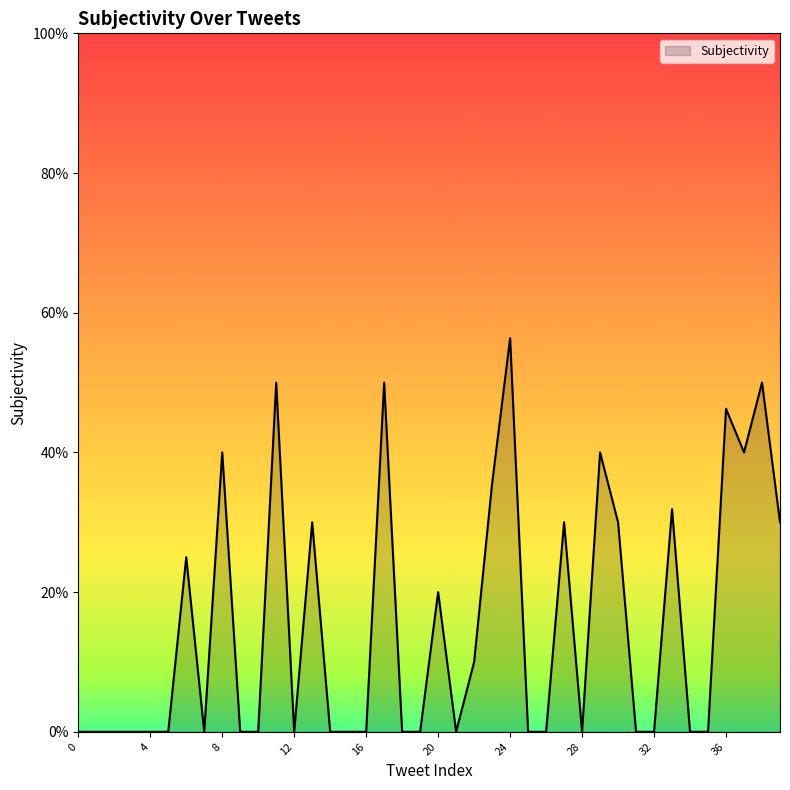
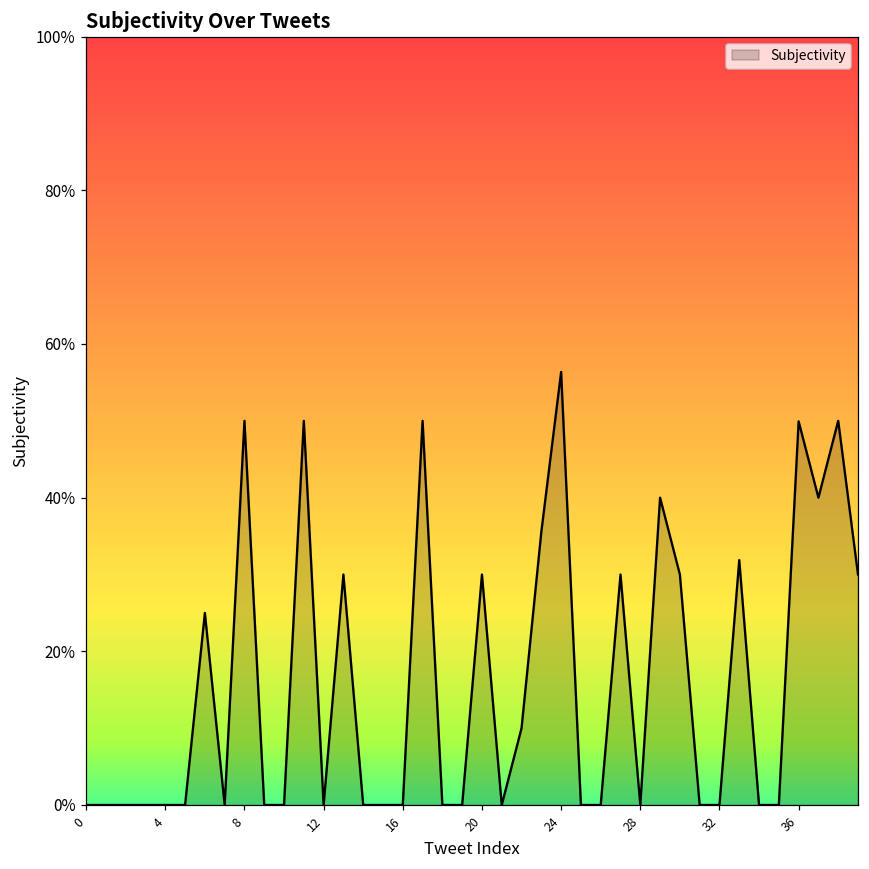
8: 40% -> 50%
20: 20% -> 30%
36: 46% -> 50%
